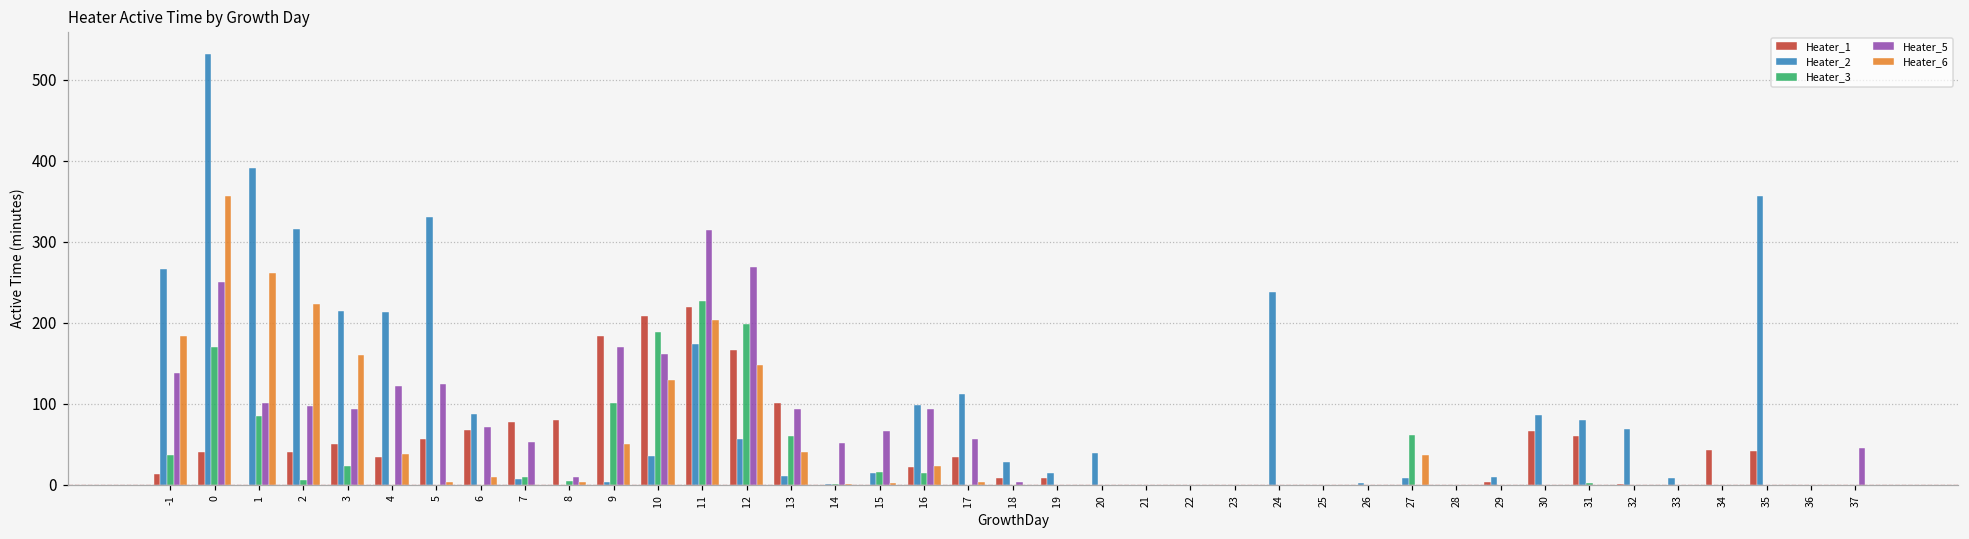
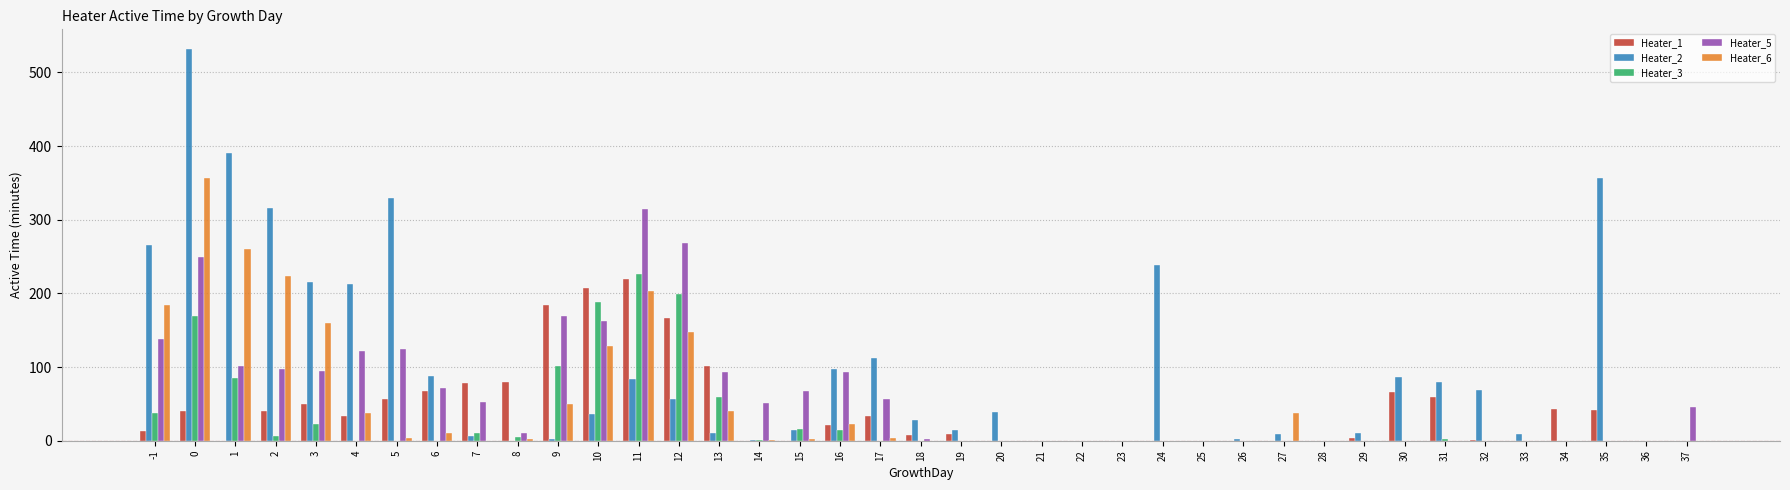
Heater_2, 11: 170 -> 80
Heater_3, 27: 60 -> 0
